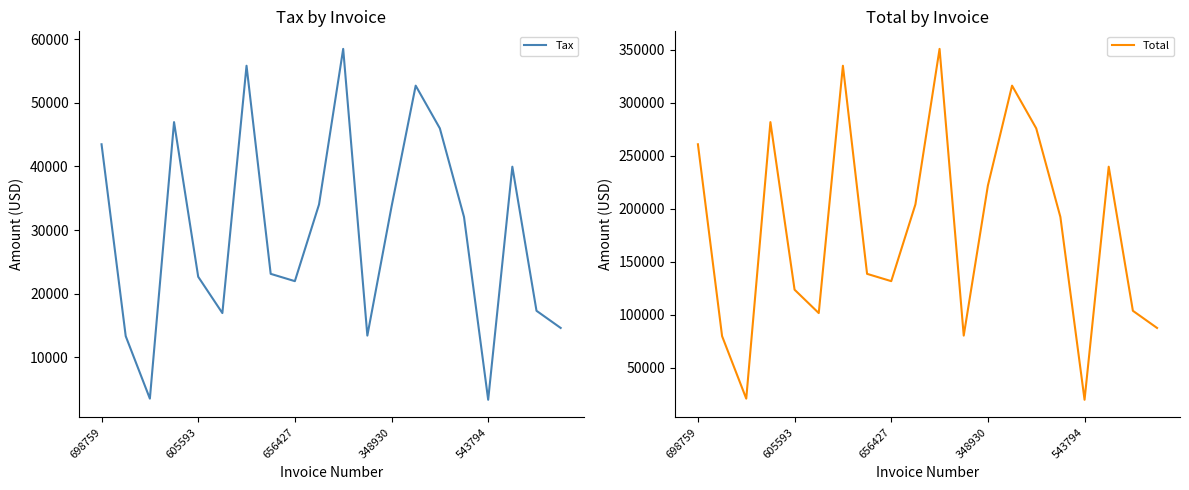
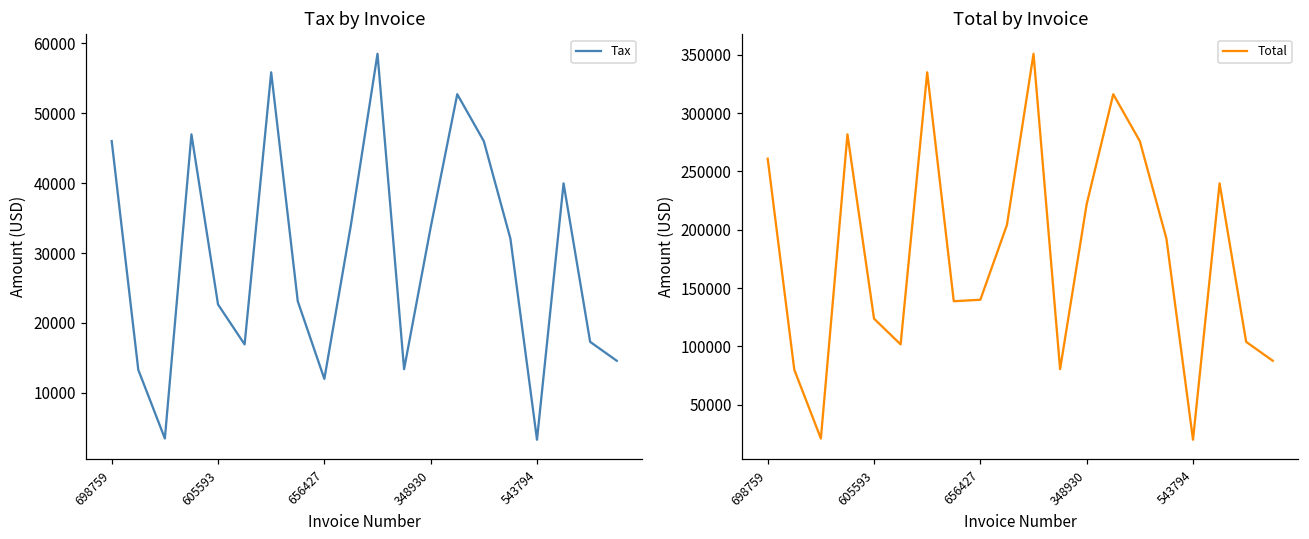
Tax by Invoice, 698759: 43000 -> 46000
Tax by Invoice, 656427: 22000 -> 12000
Total by Invoice, 656427: 132000 -> 140000
